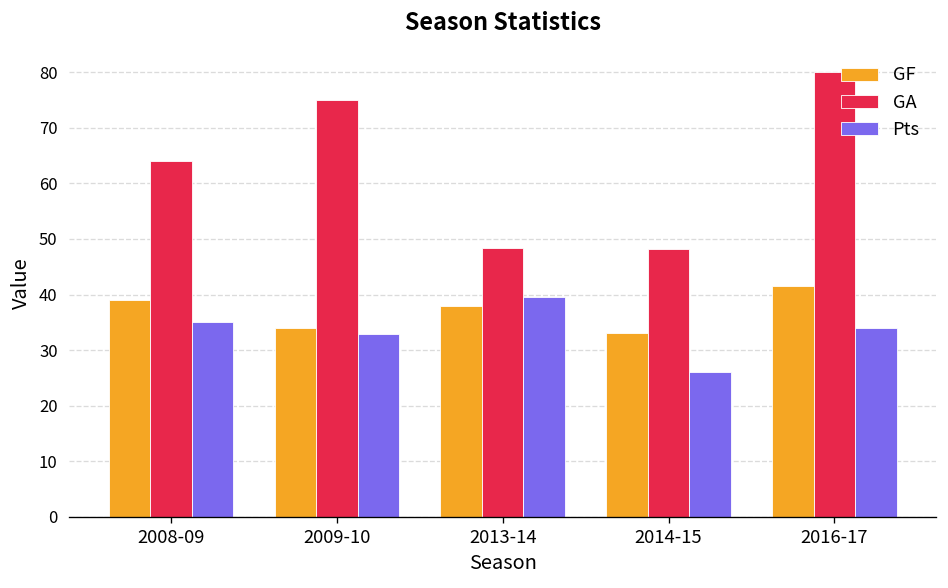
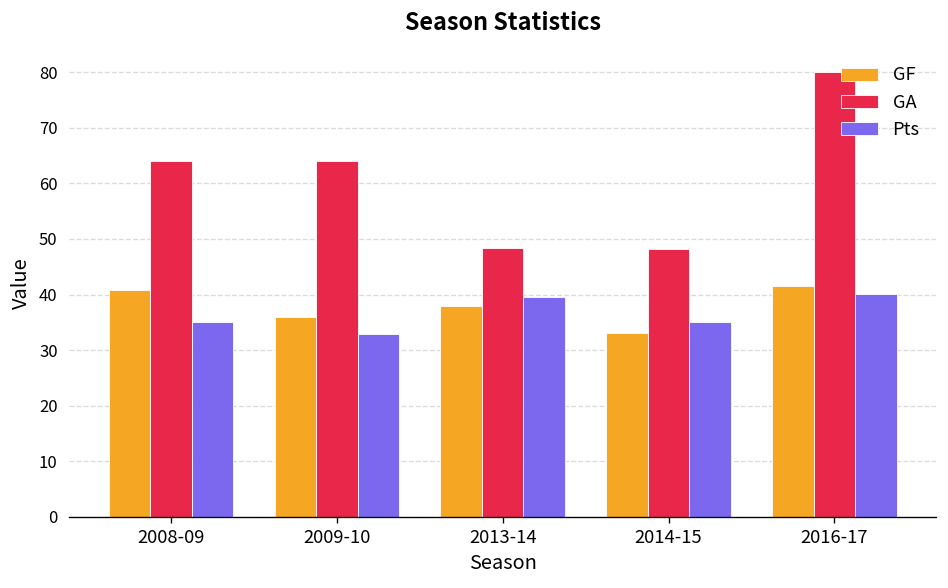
GF, 2008-09: 39 -> 41
GF, 2009-10: 34 -> 36
GA, 2009-10: 75 -> 64
Pts, 2014-15: 26 -> 35
Pts, 2016-17: 34 -> 40
